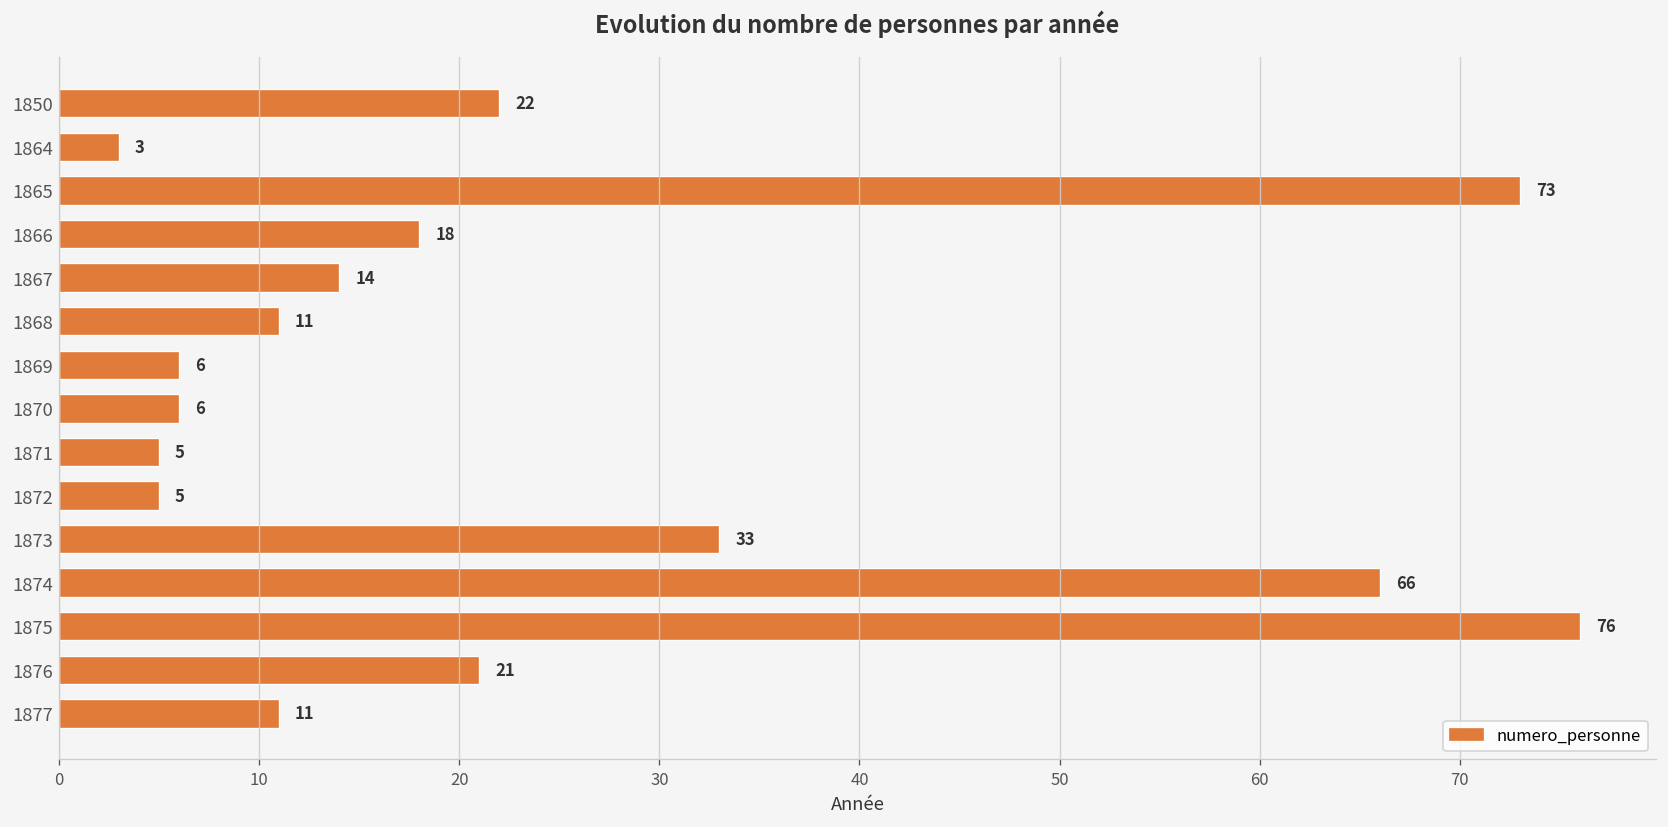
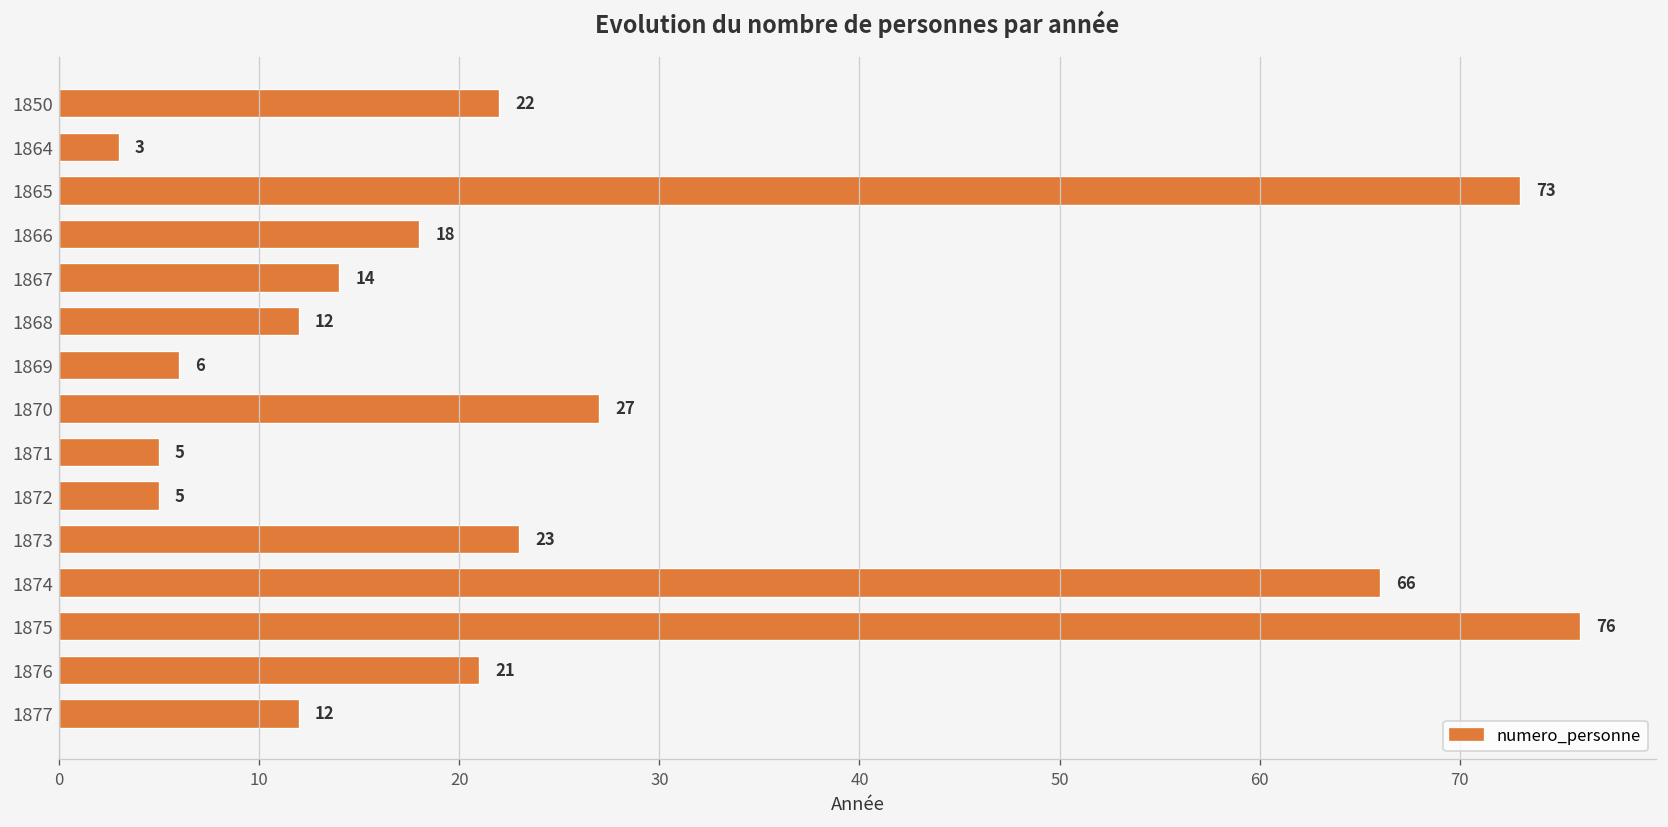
1868: 11 -> 12
1870: 6 -> 27
1873: 33 -> 23
1877: 11 -> 12
